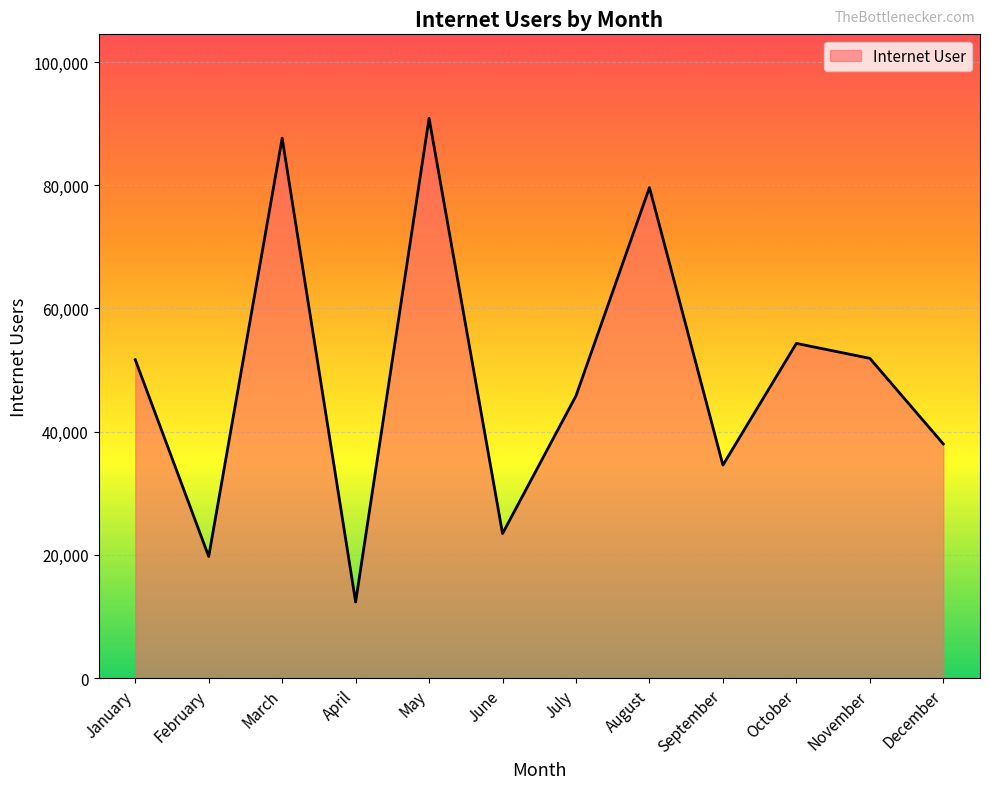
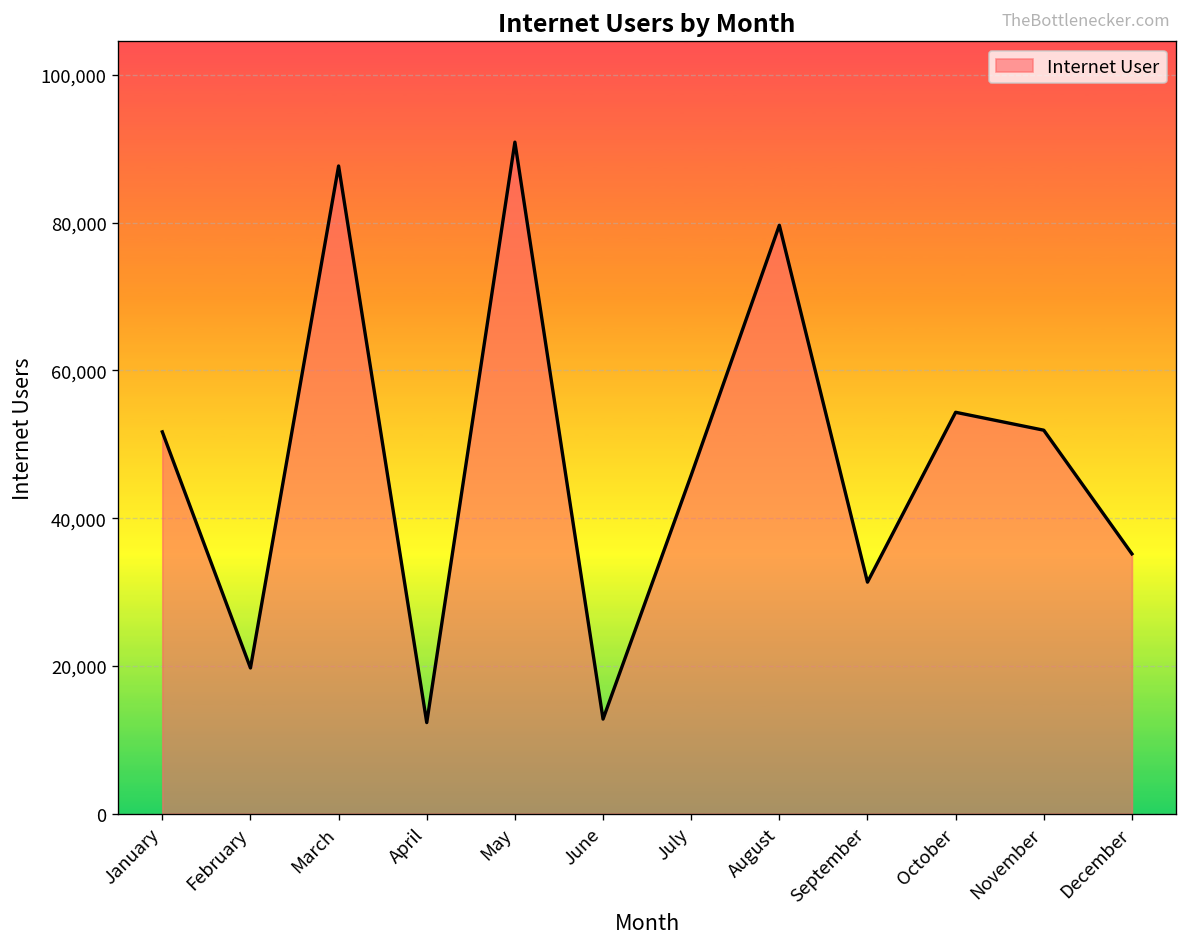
June: 23,000 -> 13,000
September: 35,000 -> 31,000
December: 38,000 -> 35,000
